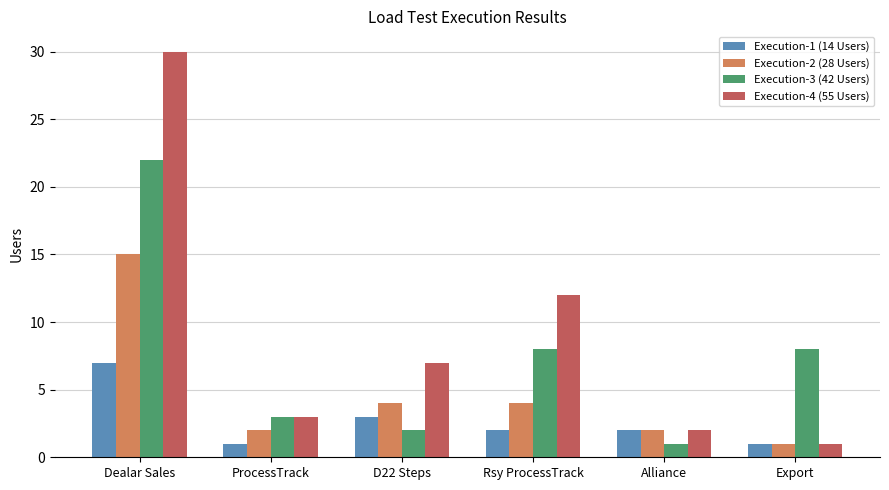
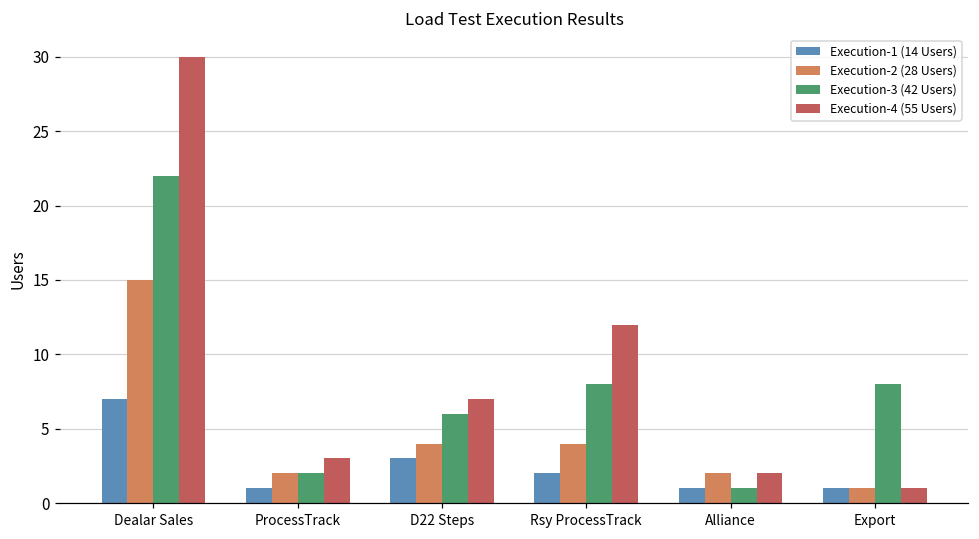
Execution-3 (42 Users), ProcessTrack: 3 -> 2
Execution-3 (42 Users), D22 Steps: 2 -> 6
Execution-1 (14 Users), Alliance: 2 -> 1
